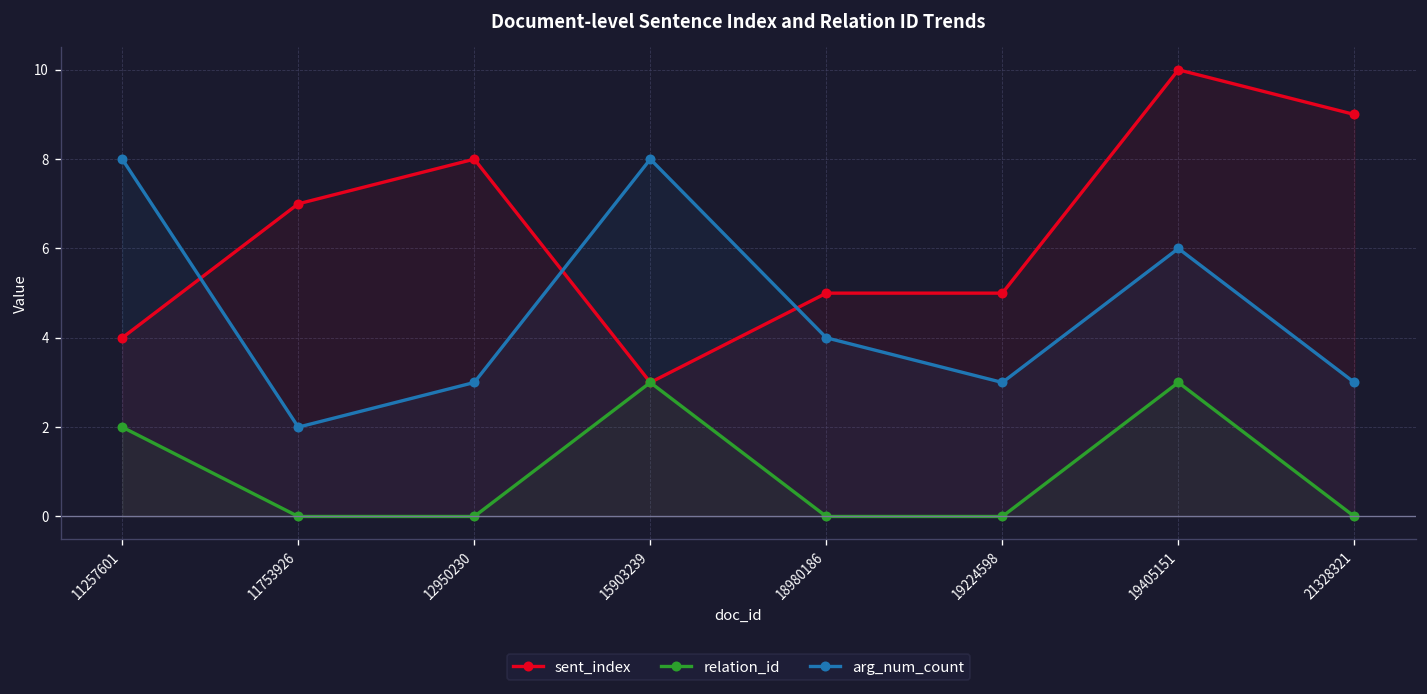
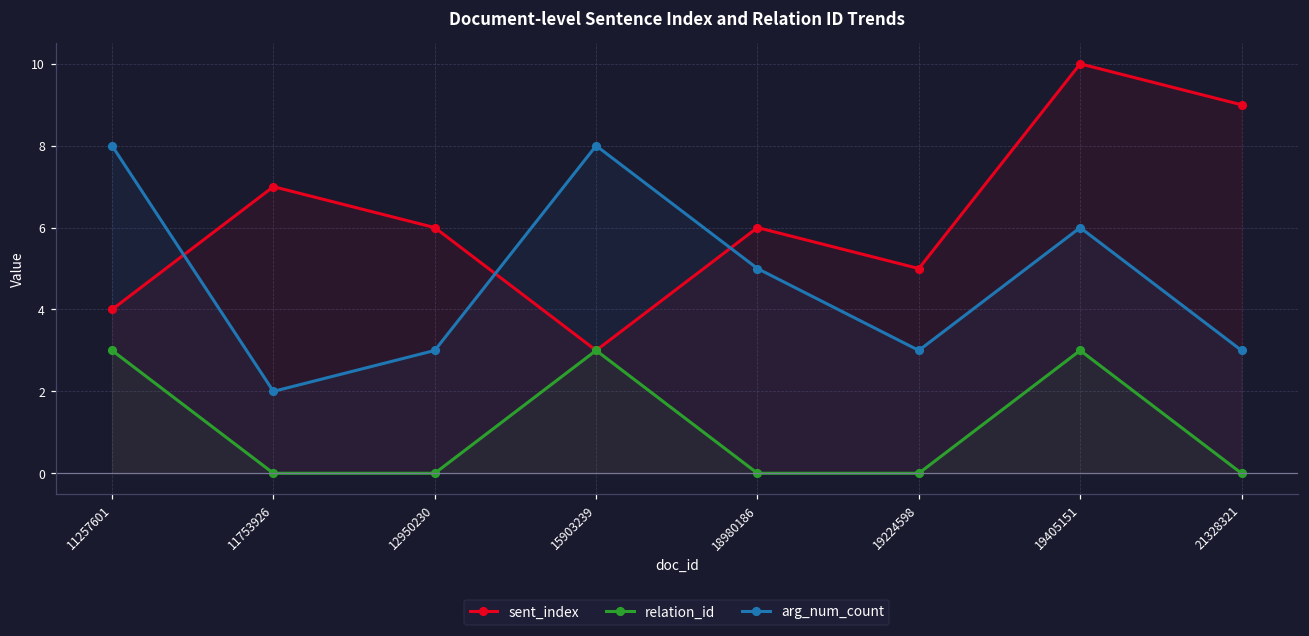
relation_id, 11257601: 2 -> 3
sent_index, 12950230: 8 -> 6
sent_index, 18980186: 5 -> 6
arg_num_count, 18980186: 4 -> 5
